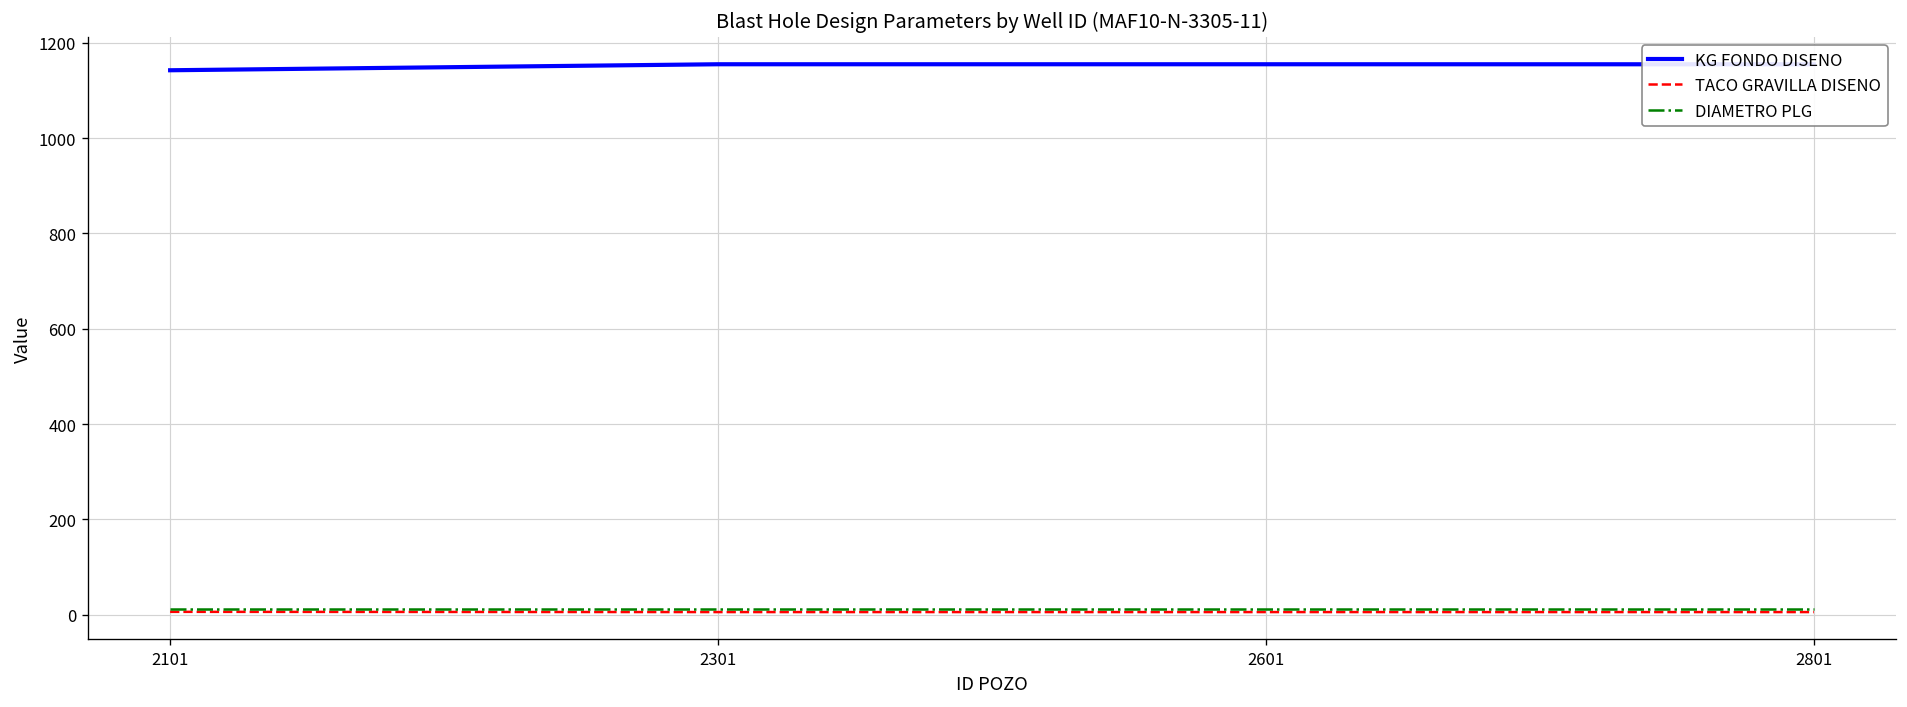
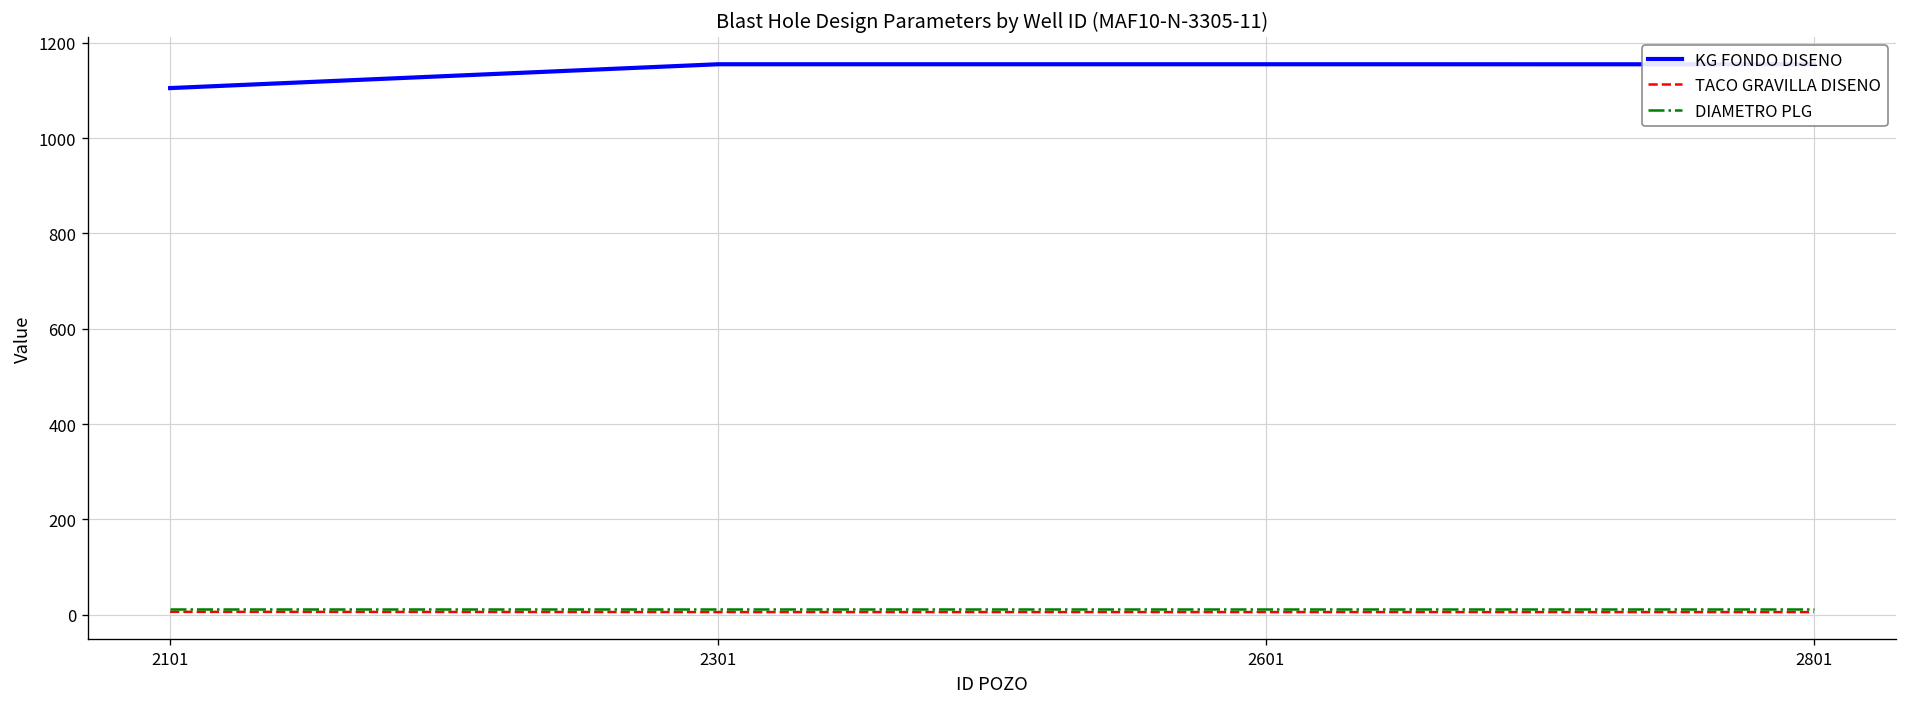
KG FONDO DISENO, 2101: 1140 -> 1110
